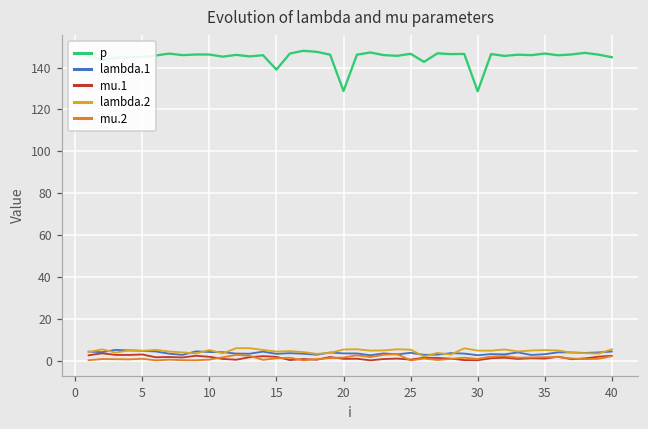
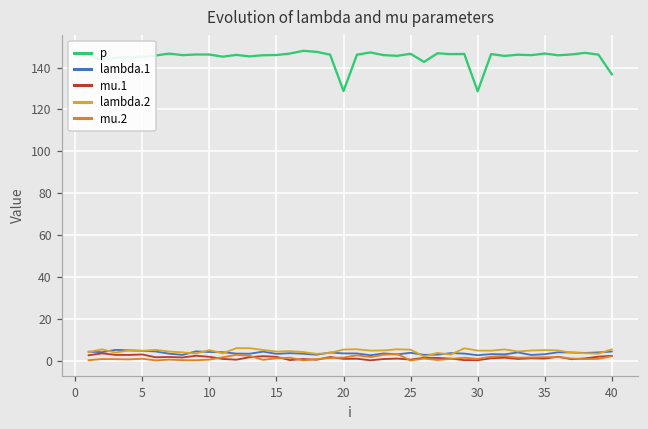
p, 15: 139 -> 146
p, 40: 145 -> 137
